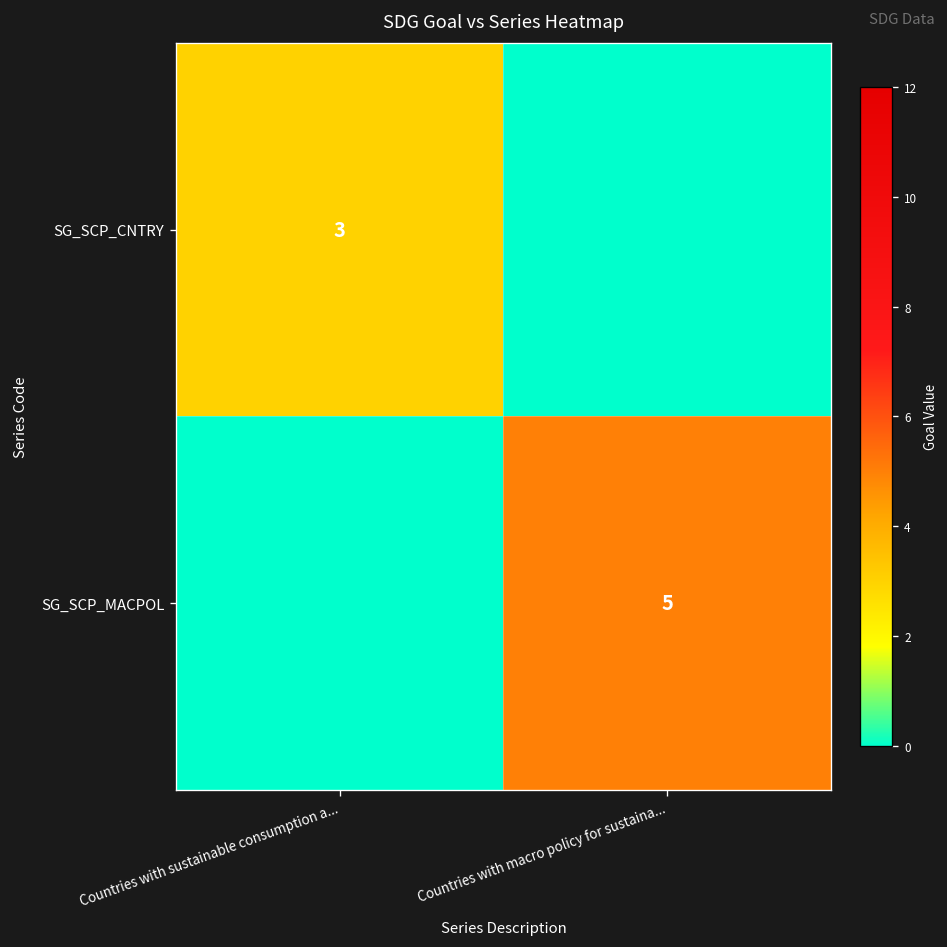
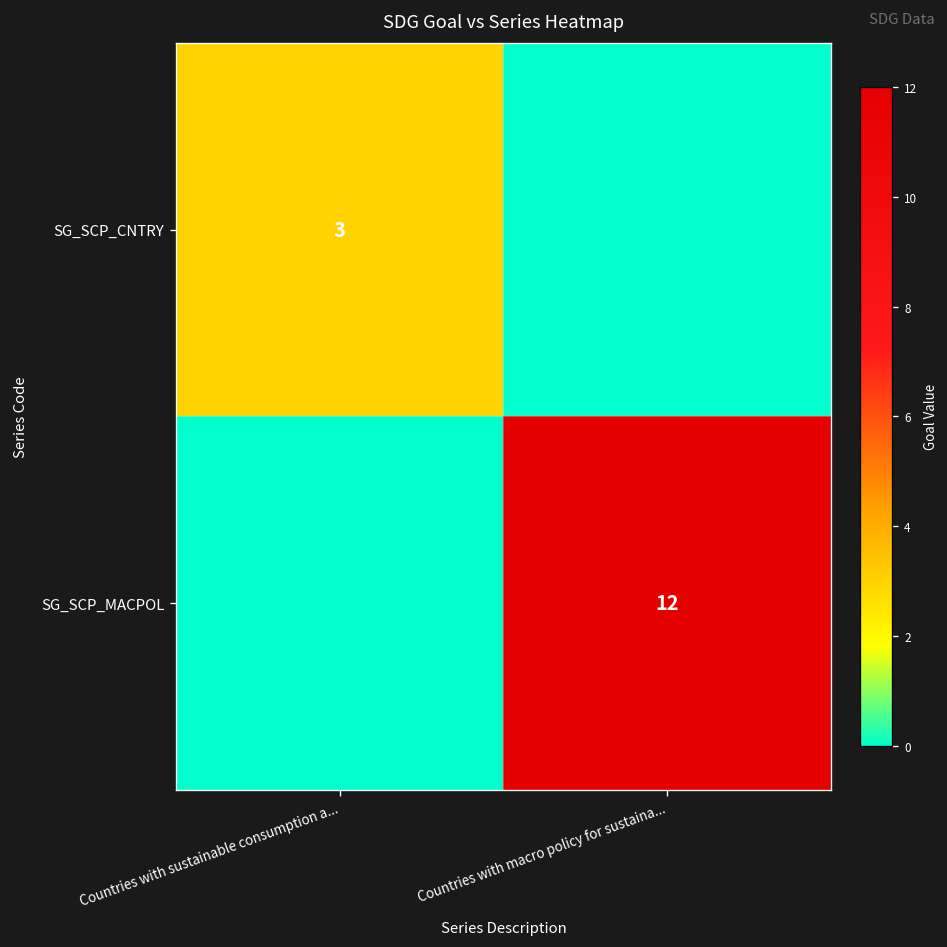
SG_SCP_MACPOL, Countries with macro policy for sustaina...: 5 -> 12
